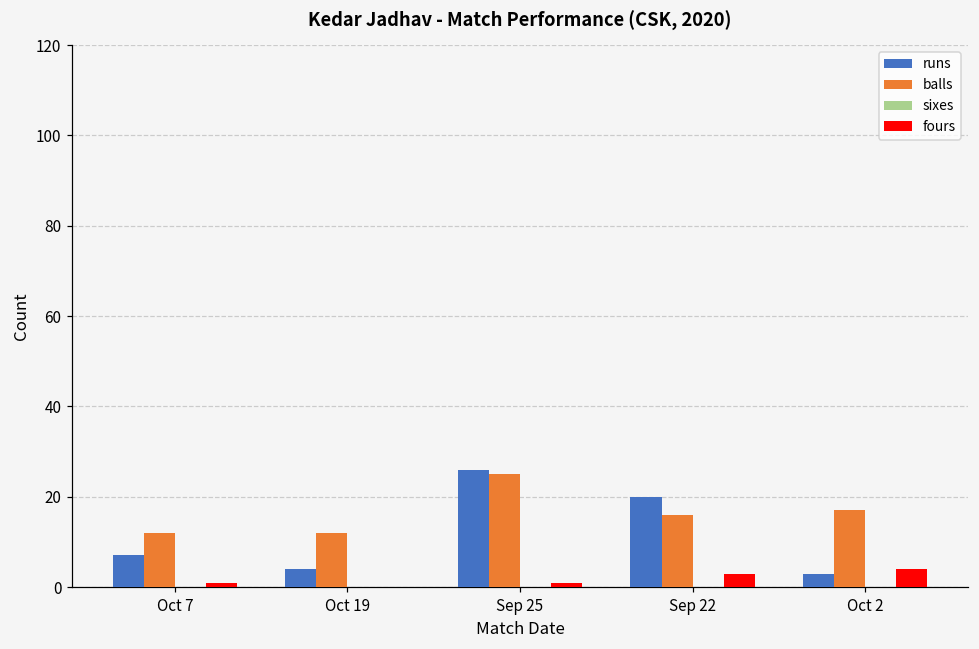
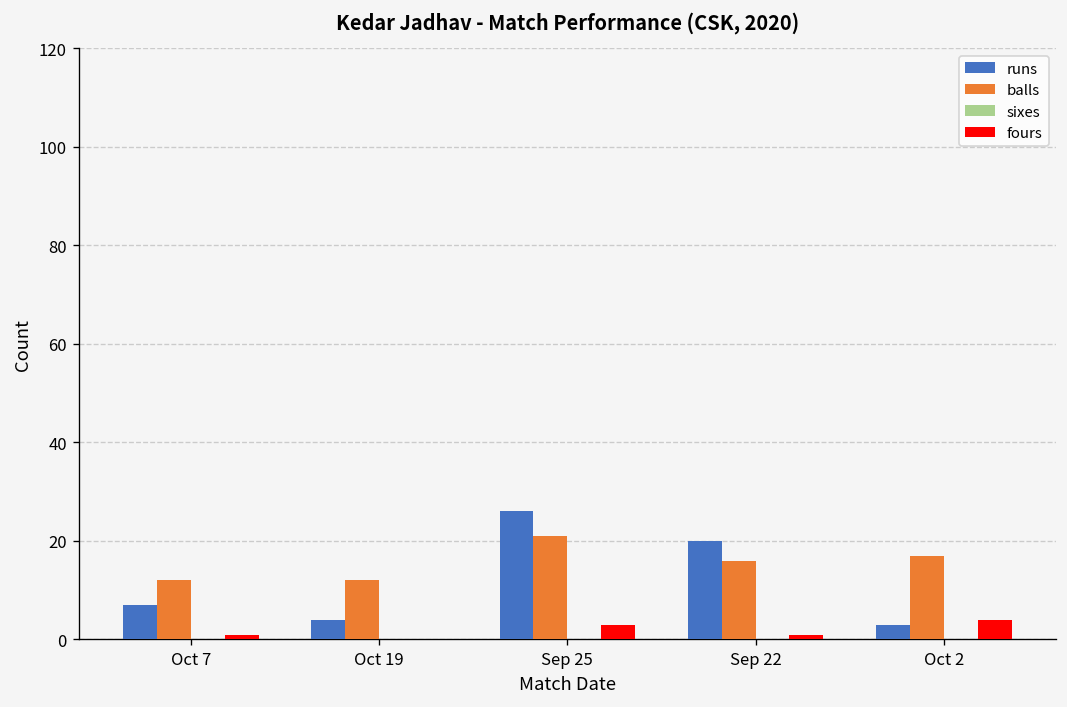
balls, Sep 25: 25 -> 21
fours, Sep 25: 1 -> 3
fours, Sep 22: 3 -> 1
